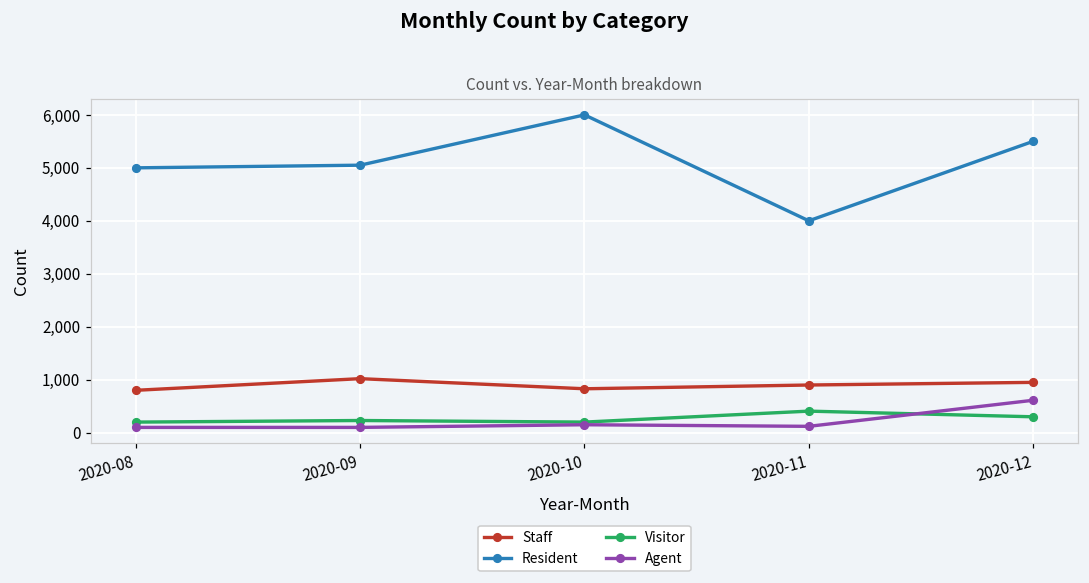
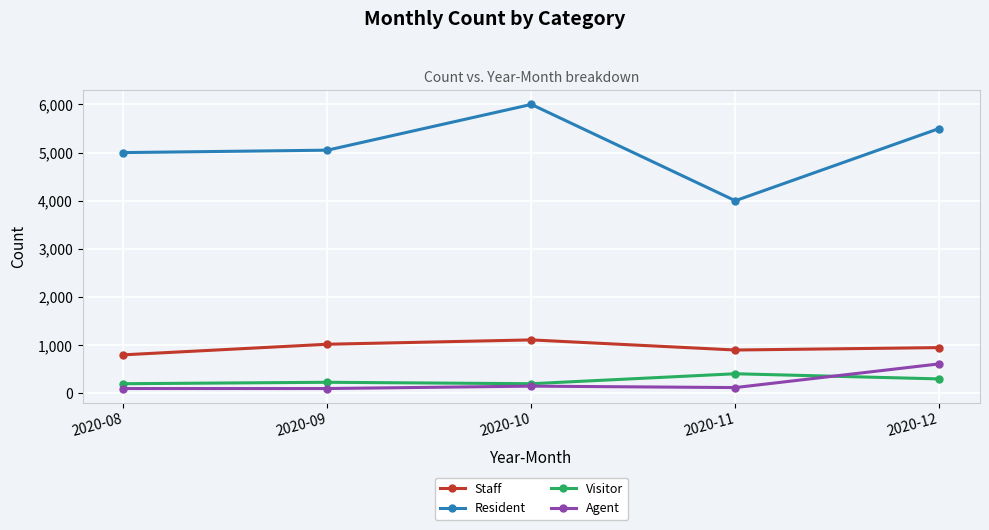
Staff, 2020-10: 800 -> 1,100
